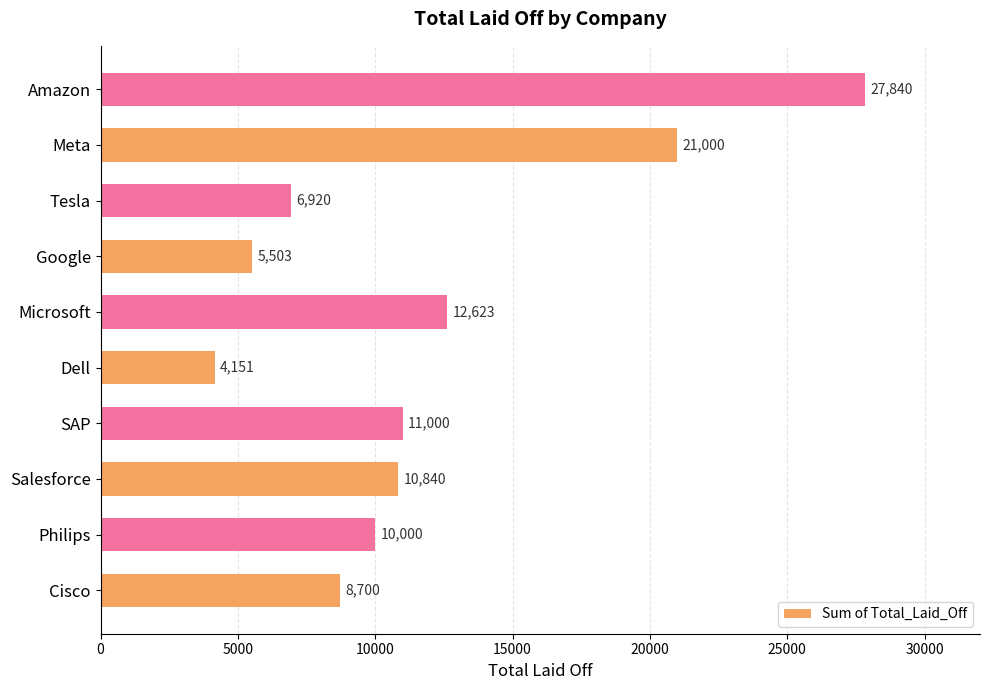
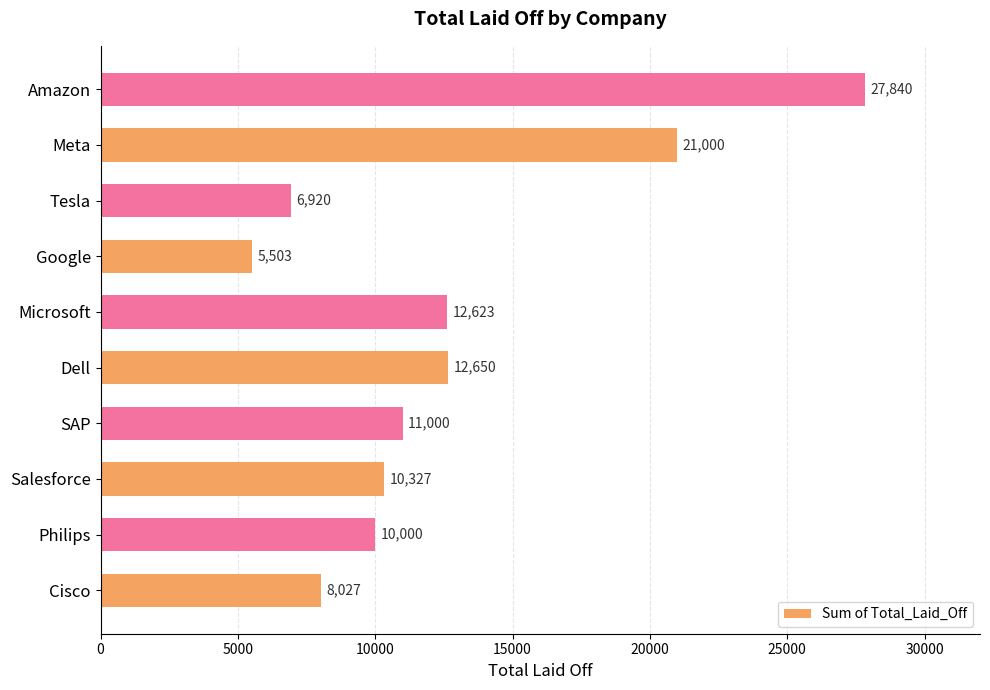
Dell: 4,151 -> 12,650
Salesforce: 10,840 -> 10,327
Cisco: 8,700 -> 8,027
